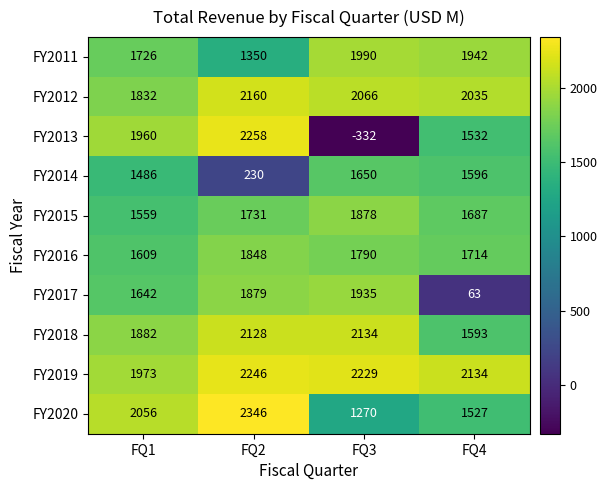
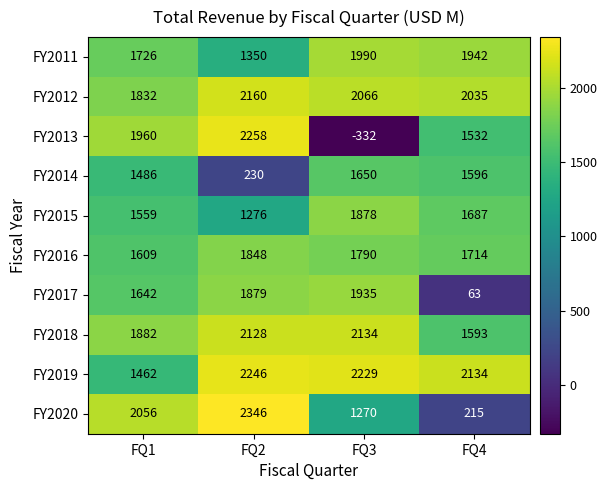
FY2015, FQ2: 1731 -> 1276
FY2019, FQ1: 1973 -> 1462
FY2020, FQ4: 1527 -> 215
